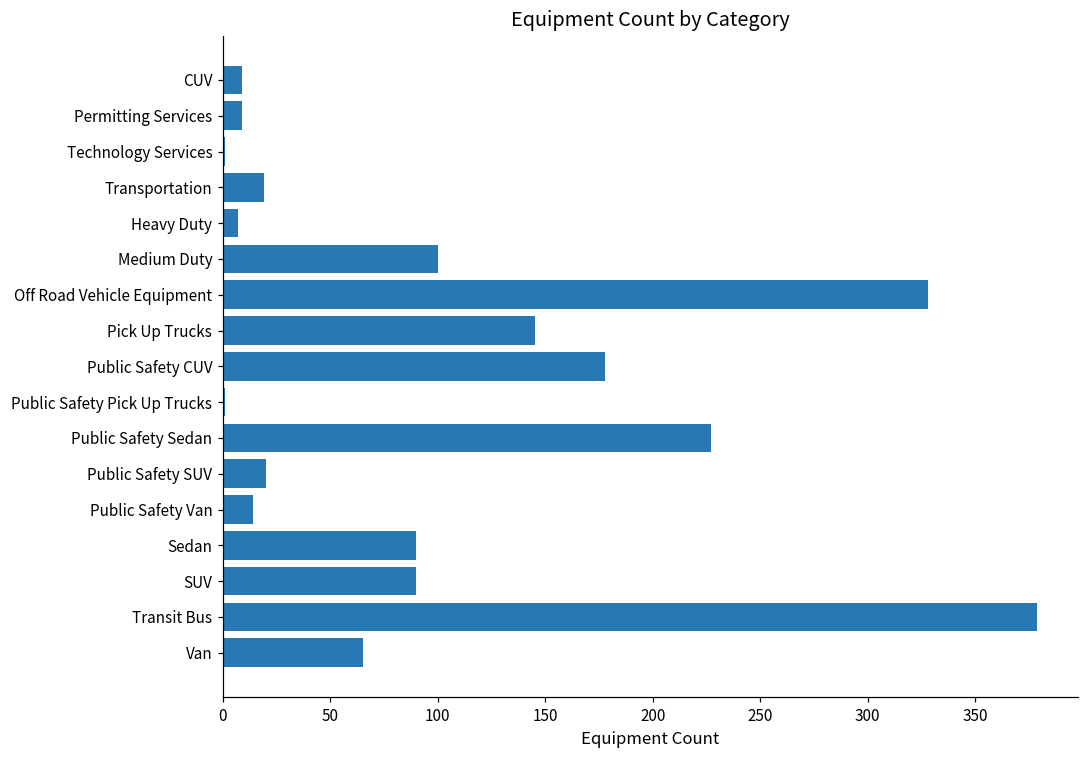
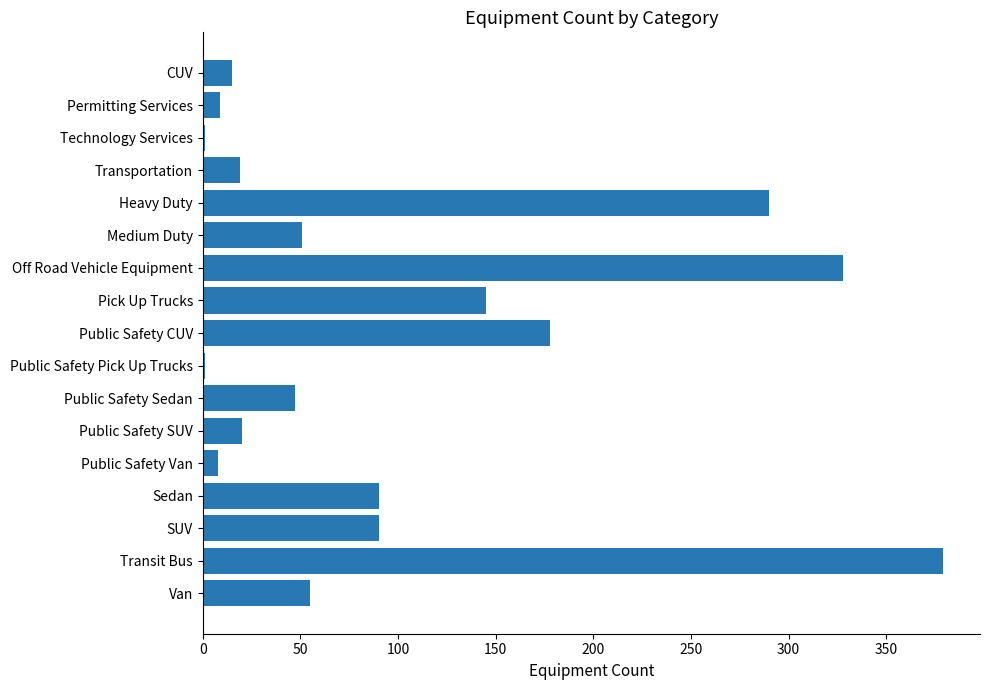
CUV: 9 -> 15
Heavy Duty: 7 -> 290
Medium Duty: 100 -> 51
Public Safety Sedan: 227 -> 47
Public Safety Van: 14 -> 8
Van: 65 -> 55
